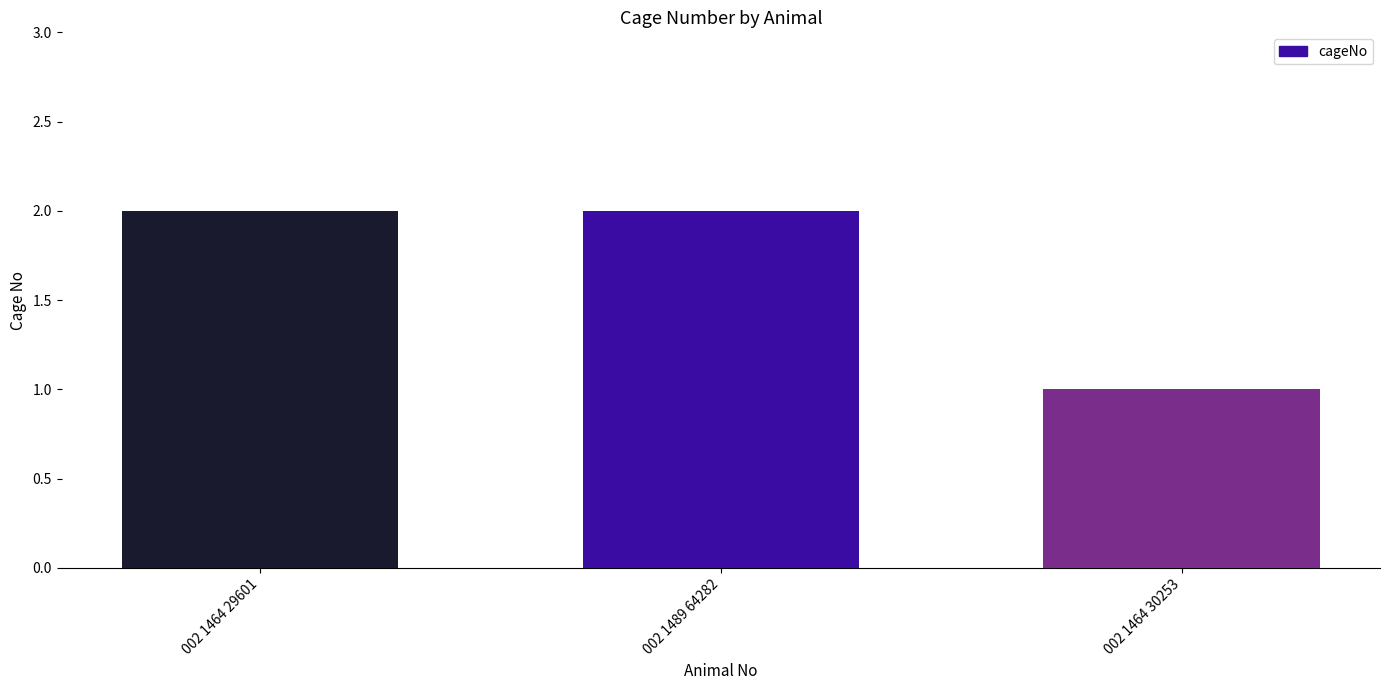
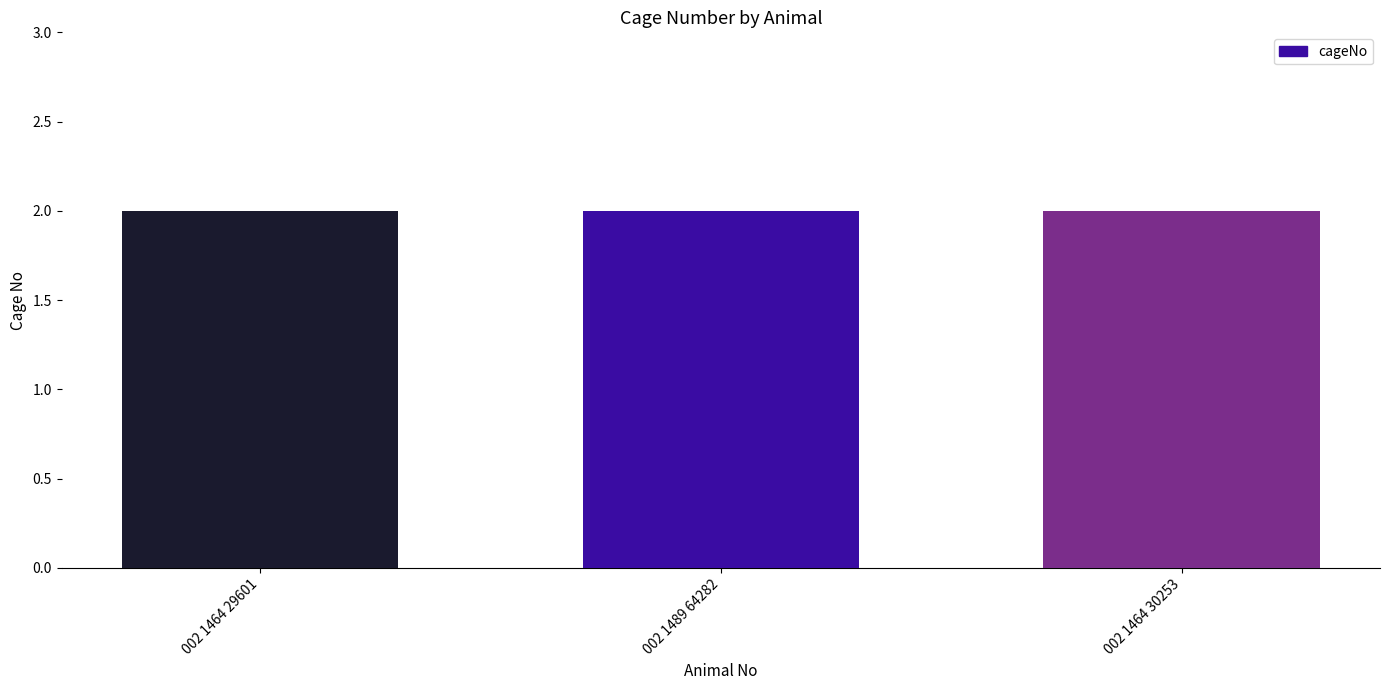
002 1464 30253: 1 -> 2
